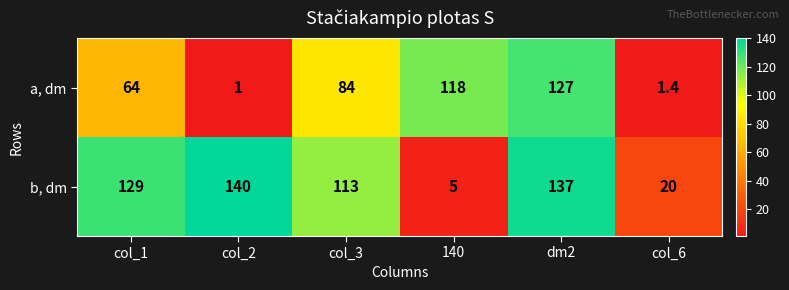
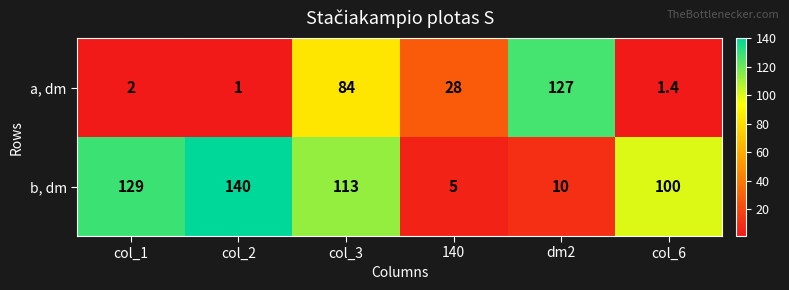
a, dm, col_1: 64 -> 2
a, dm, 140: 118 -> 28
b, dm, dm2: 137 -> 10
b, dm, col_6: 20 -> 100
